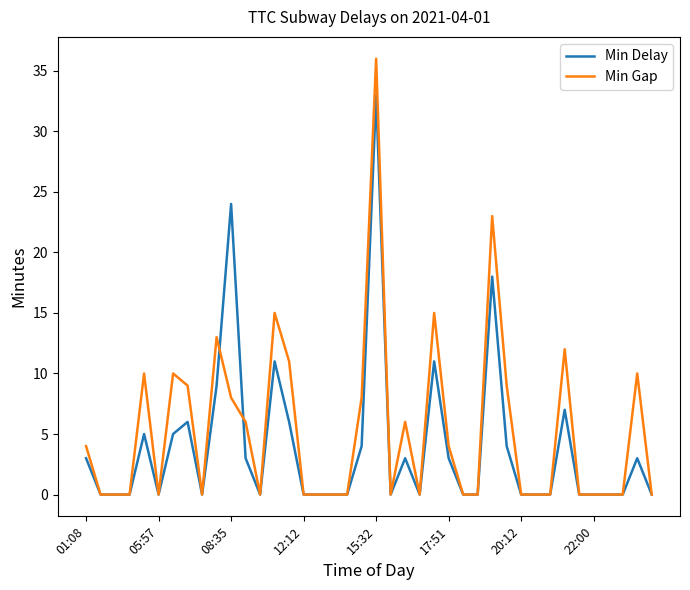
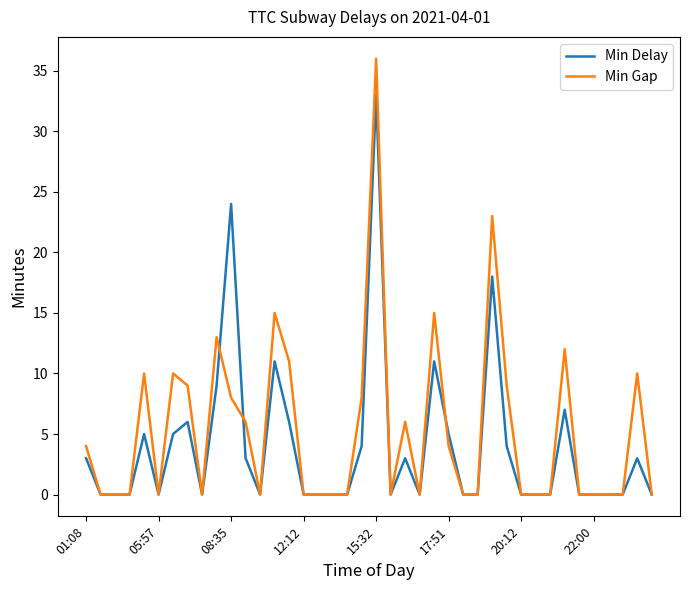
Min Delay, 17:51: 3 -> 5
